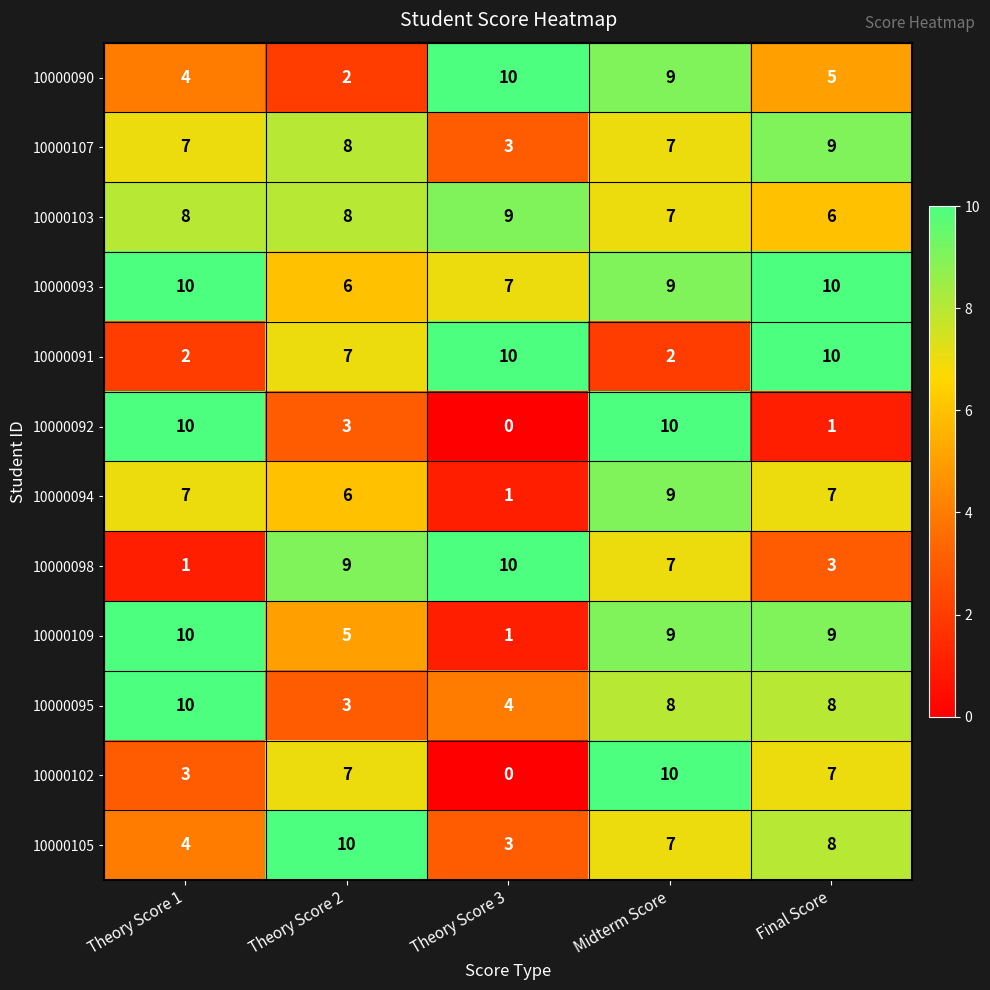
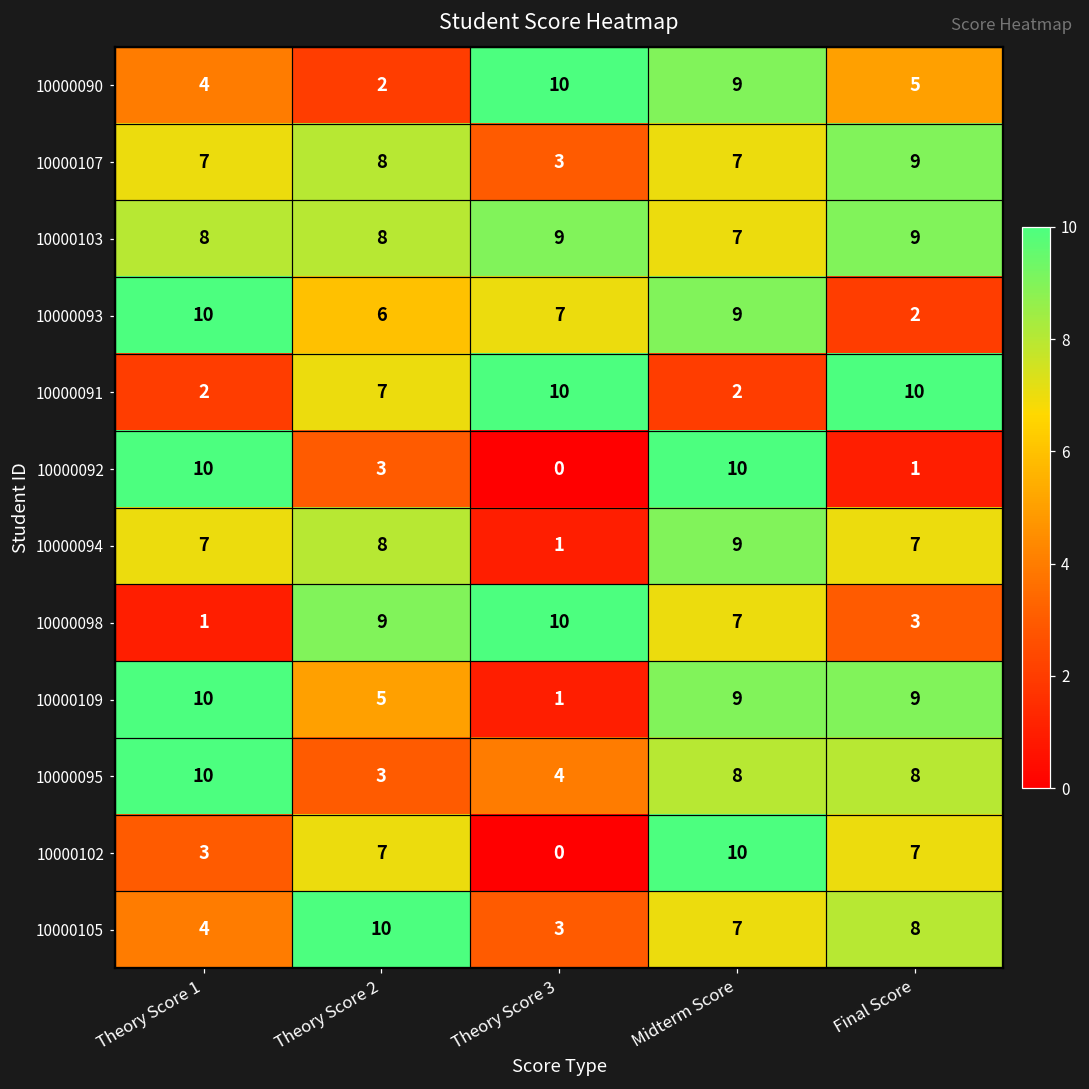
10000103, Final Score: 6 -> 9
10000093, Final Score: 10 -> 2
10000094, Theory Score 2: 6 -> 8
